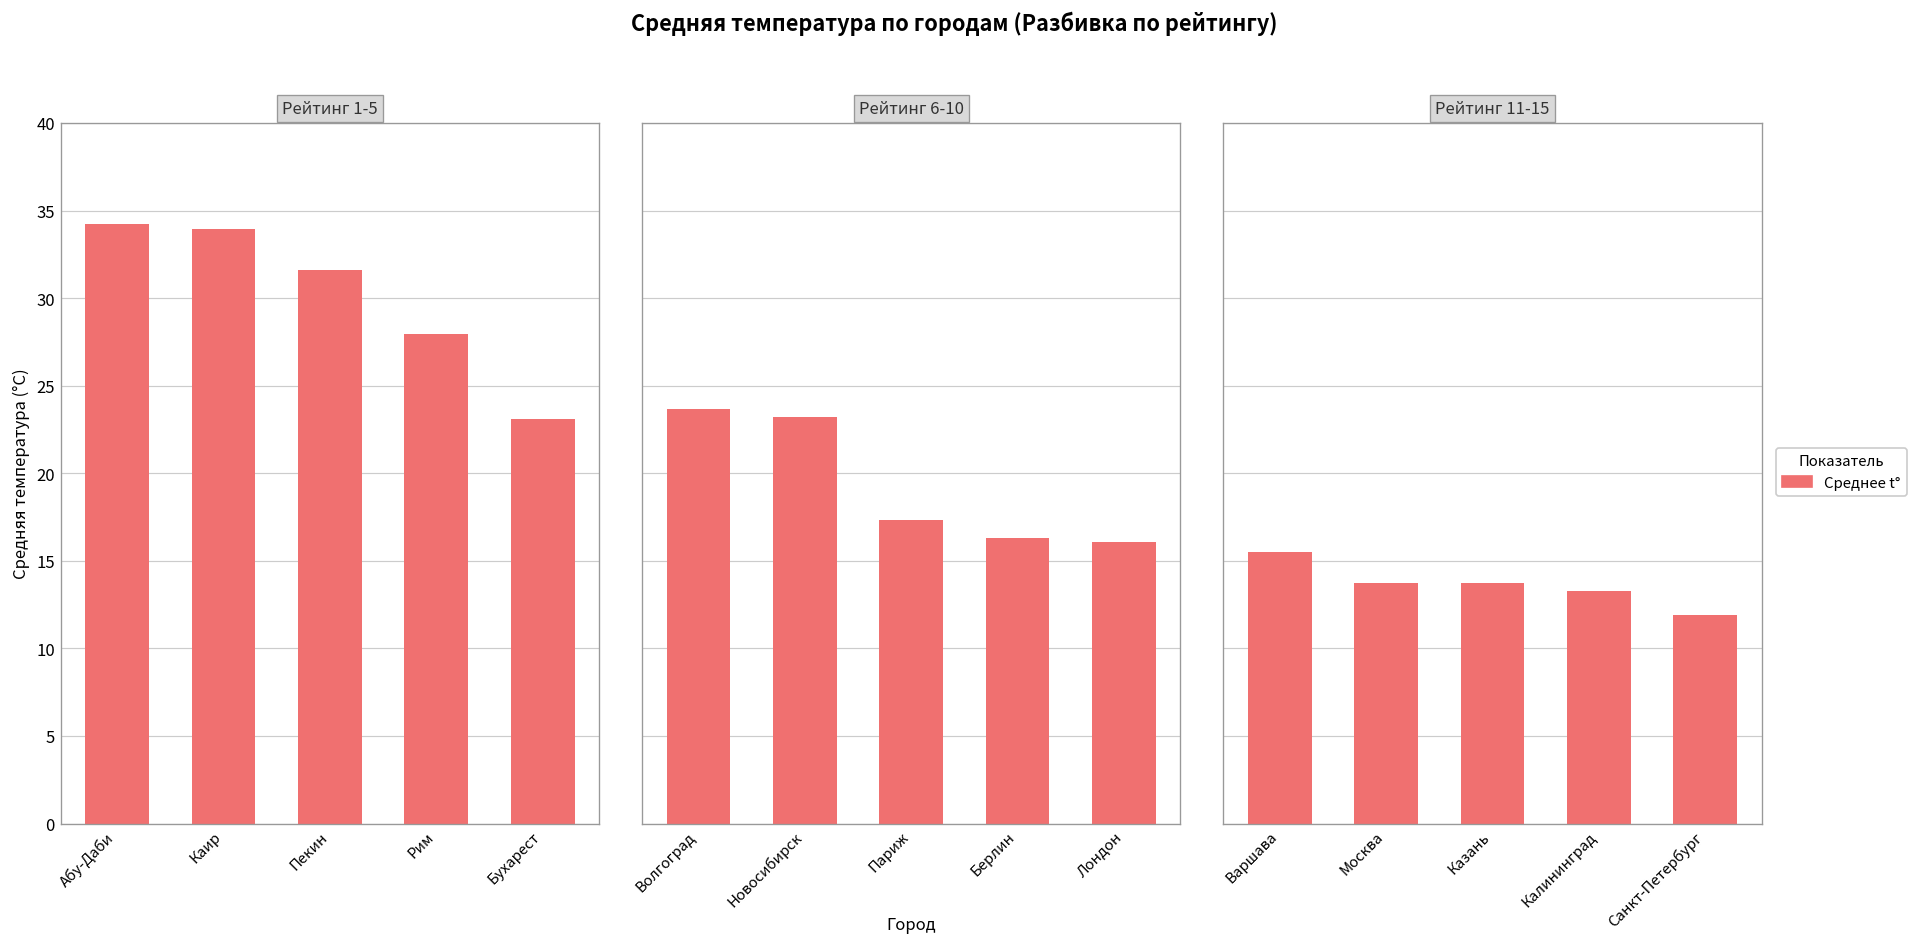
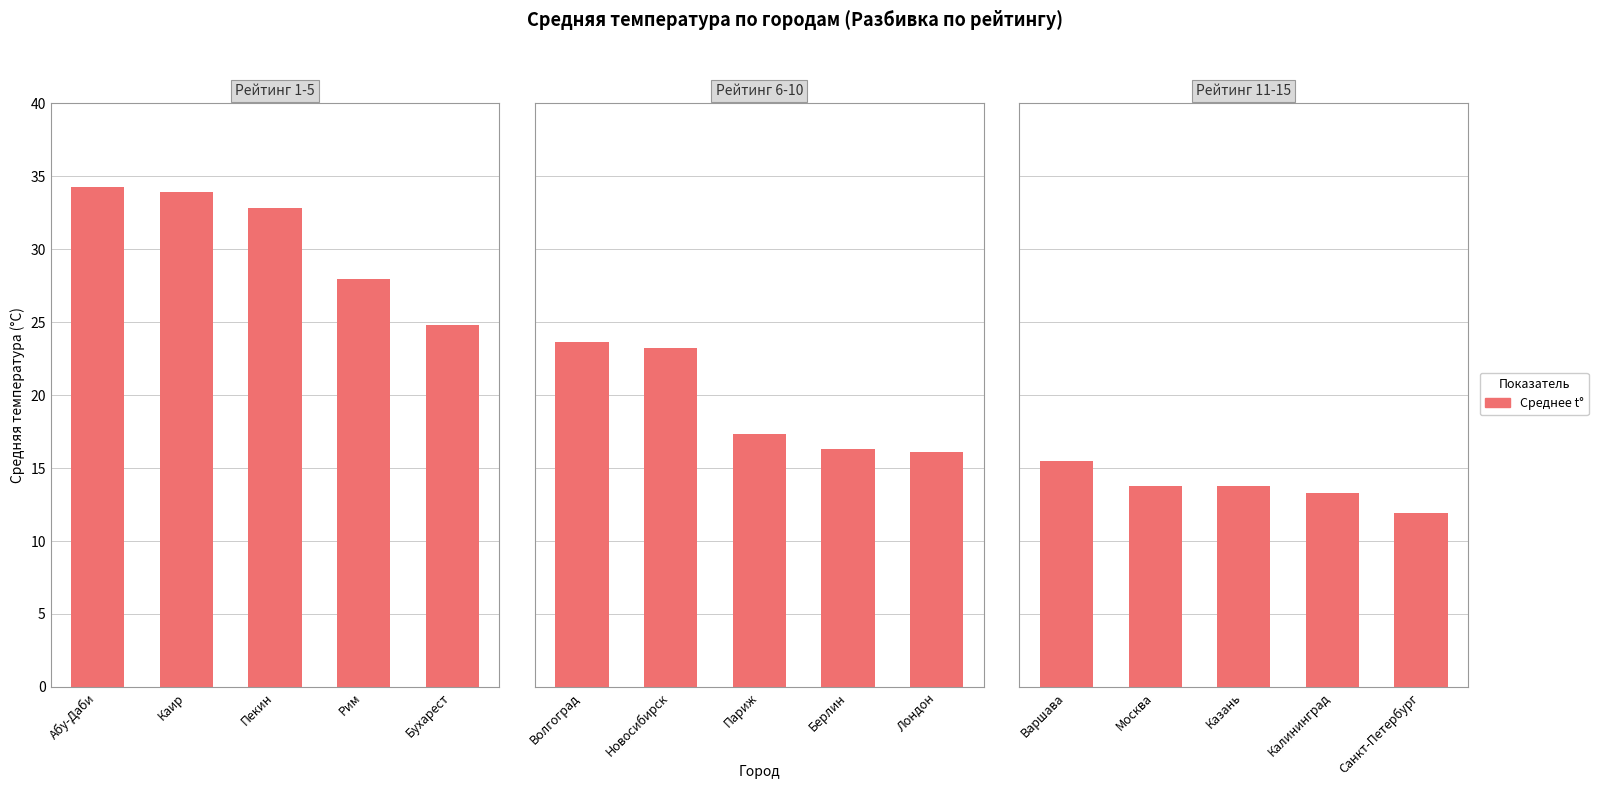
Рейтинг 1-5, Пекин: 31.6 -> 32.9
Рейтинг 1-5, Бухарест: 23.1 -> 24.8
